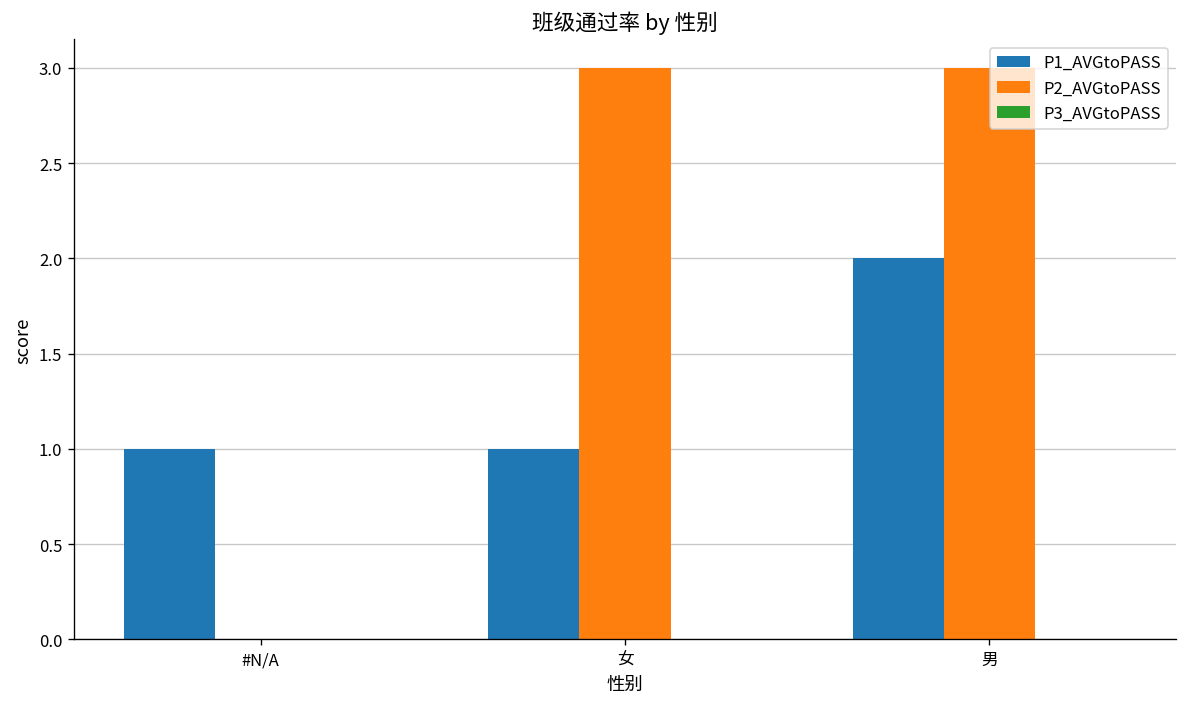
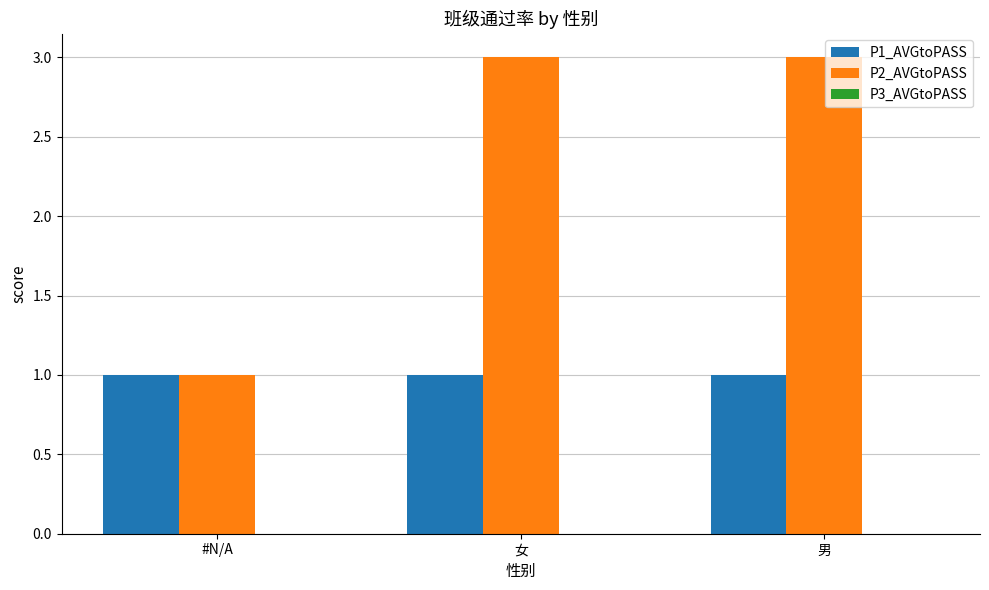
P2_AVGtoPASS, #N/A: 0 -> 1
P1_AVGtoPASS, 男: 2 -> 1
